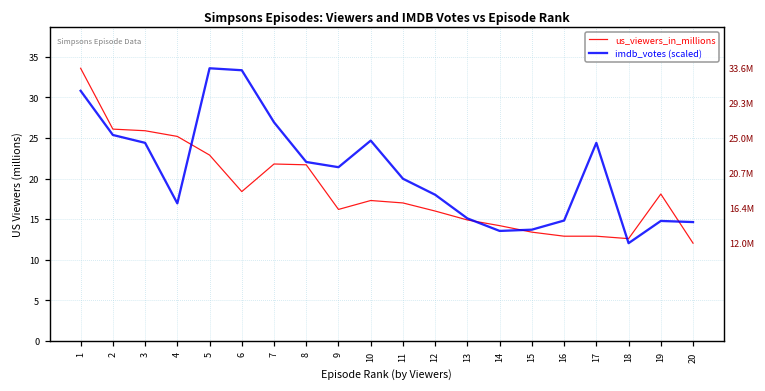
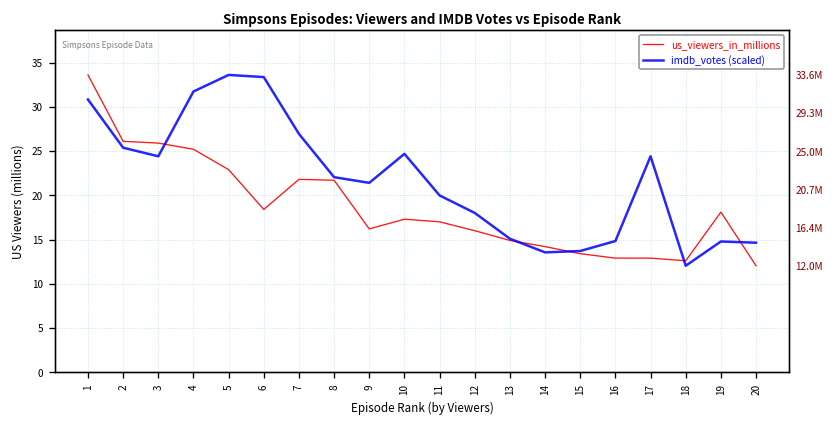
imdb_votes (scaled), 4: 17 -> 32
